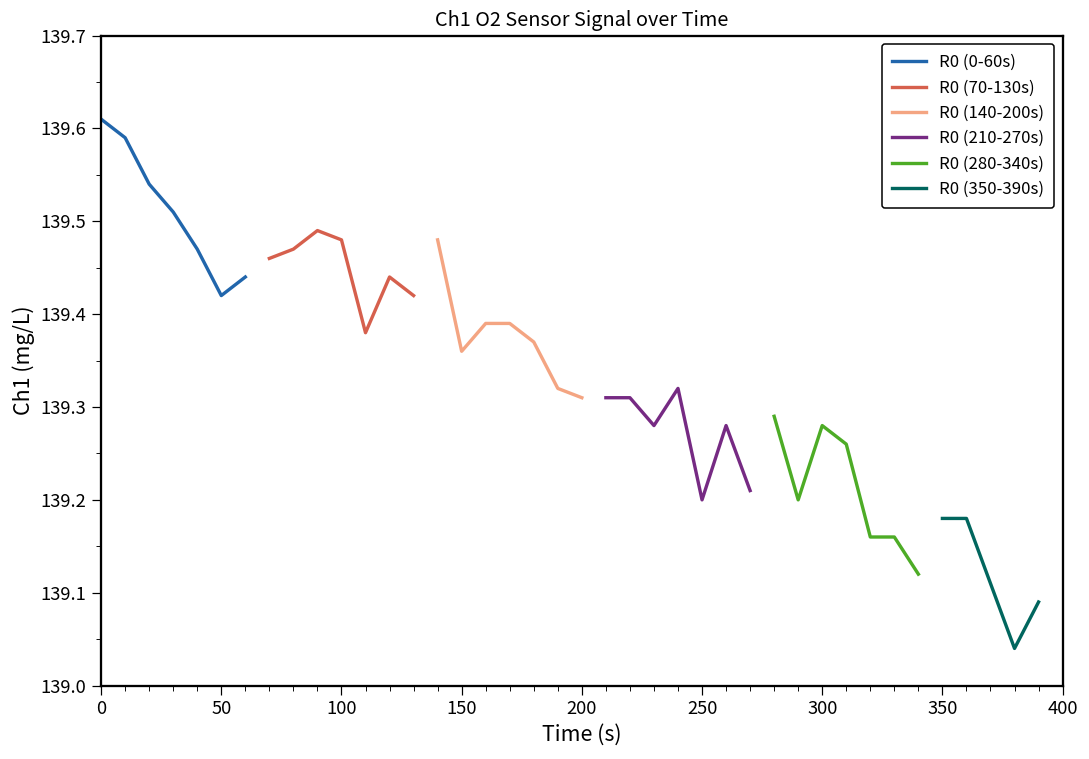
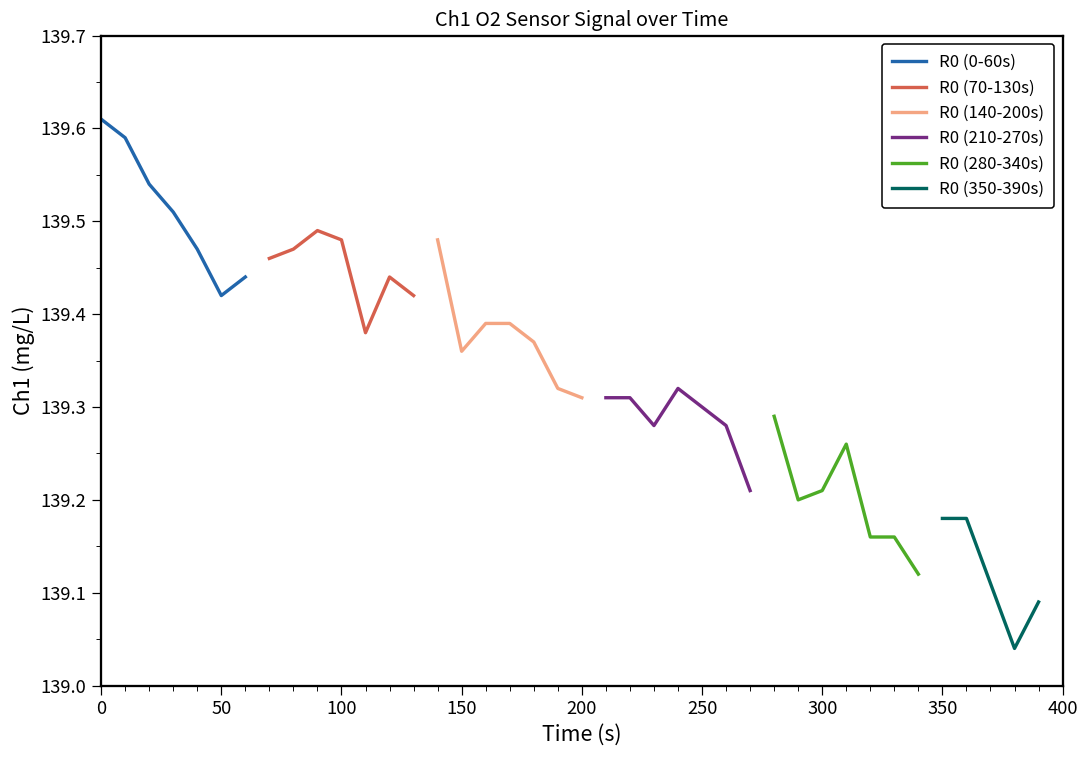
R0 (210-270s), 250: 139.2 -> 139.3
R0 (280-340s), 300: 139.28 -> 139.21
